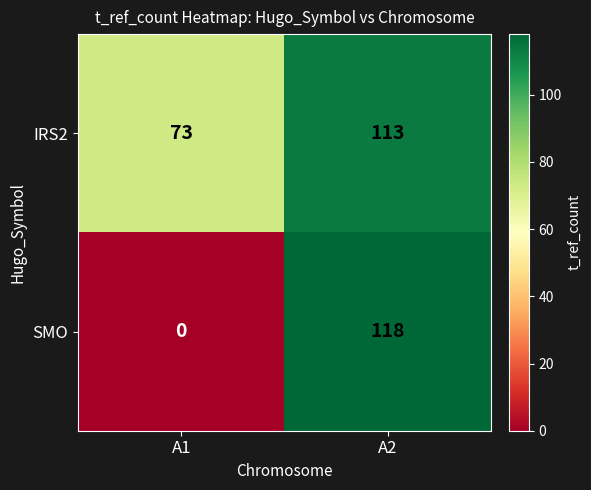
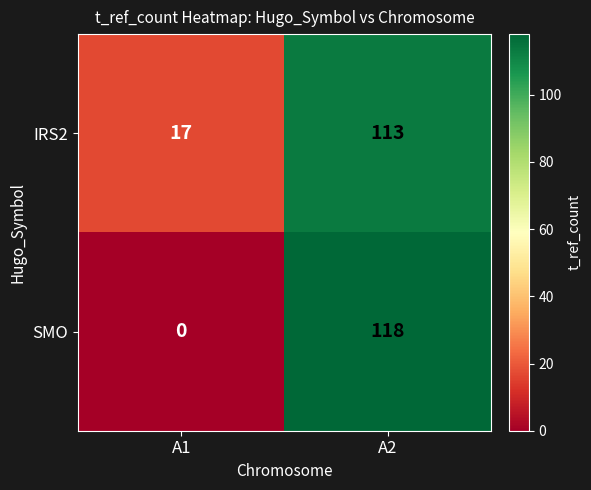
IRS2, A1: 73 -> 17
